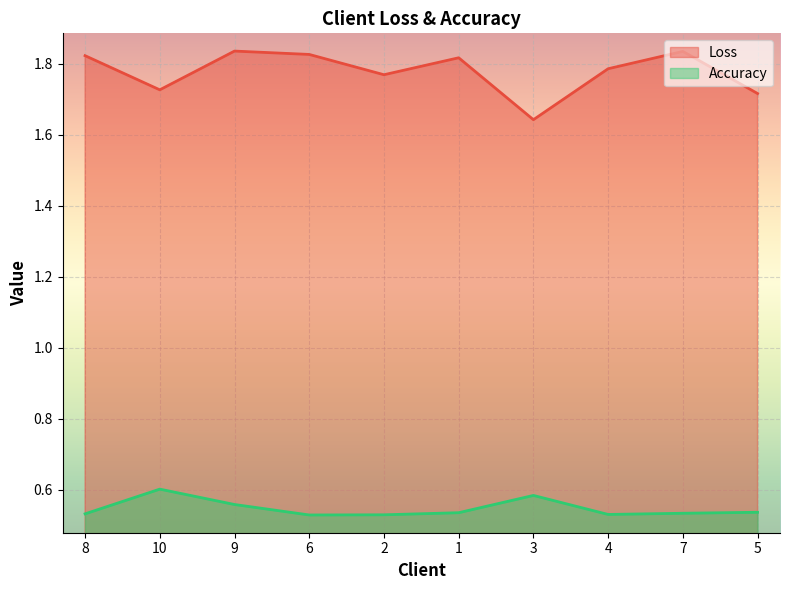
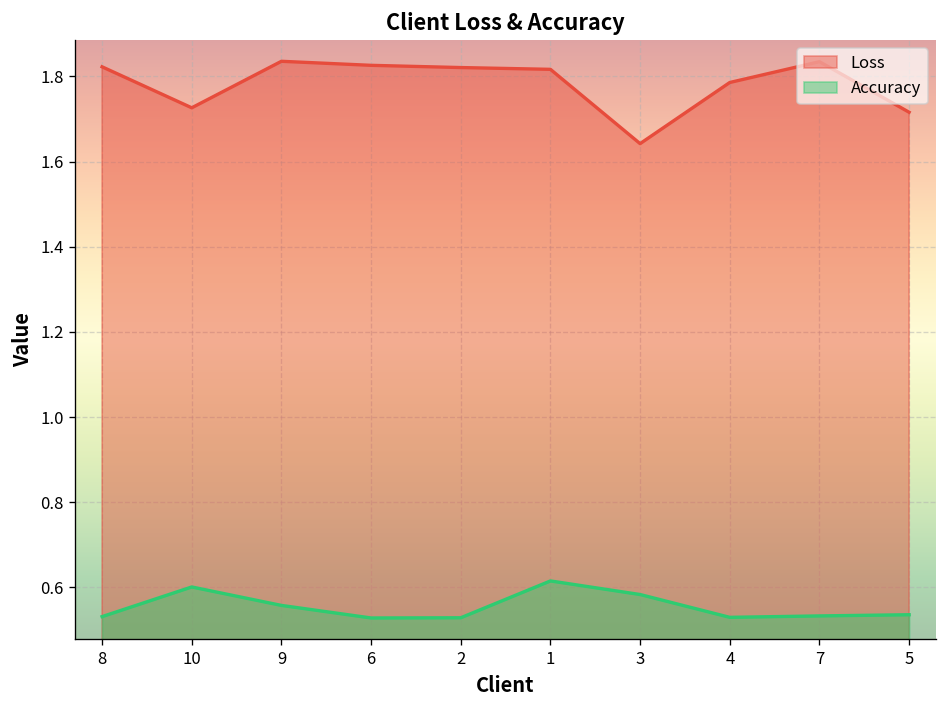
Loss, 2: 1.77 -> 1.82
Accuracy, 1: 0.53 -> 0.62
